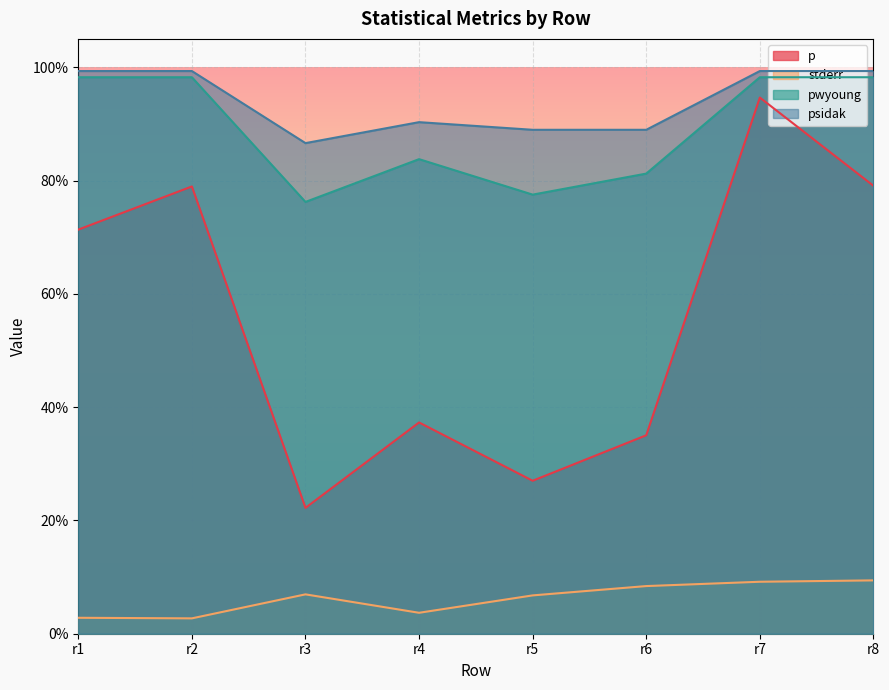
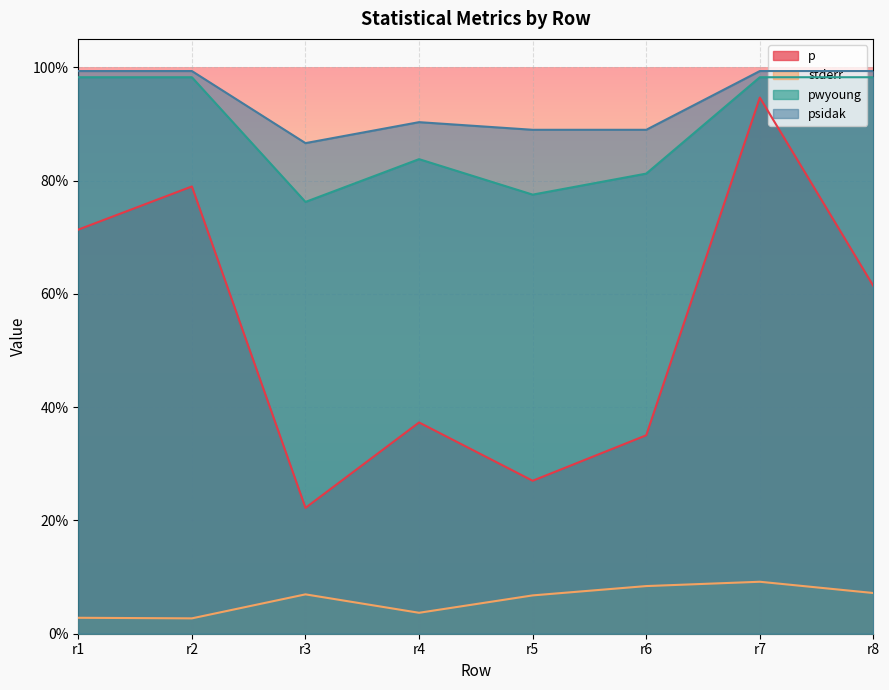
p, r8: 79% -> 61%
stderr, r8: 9% -> 7%
